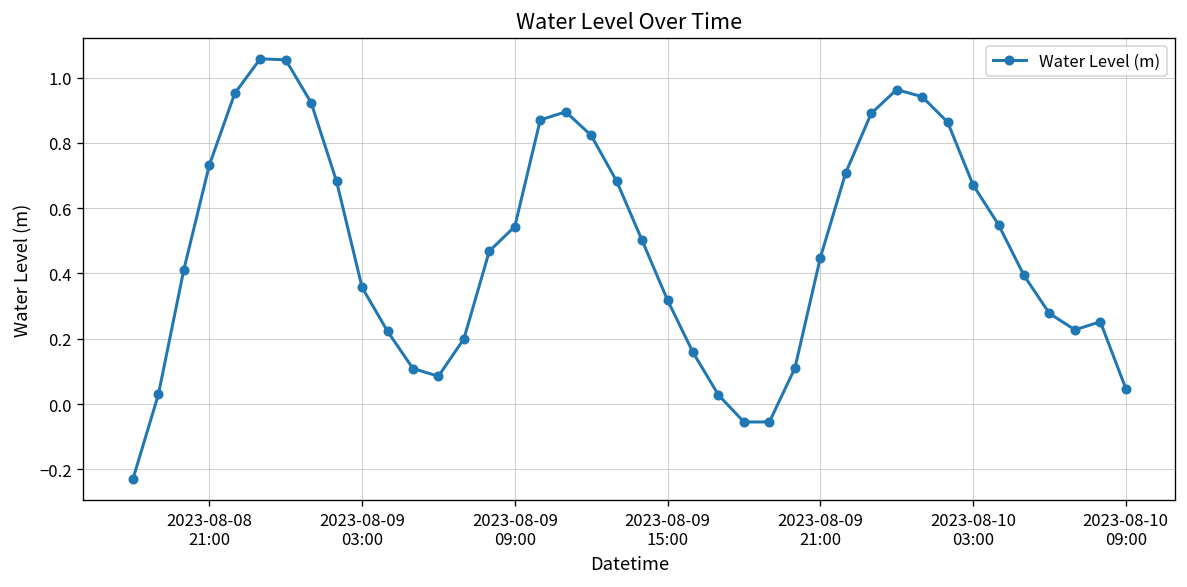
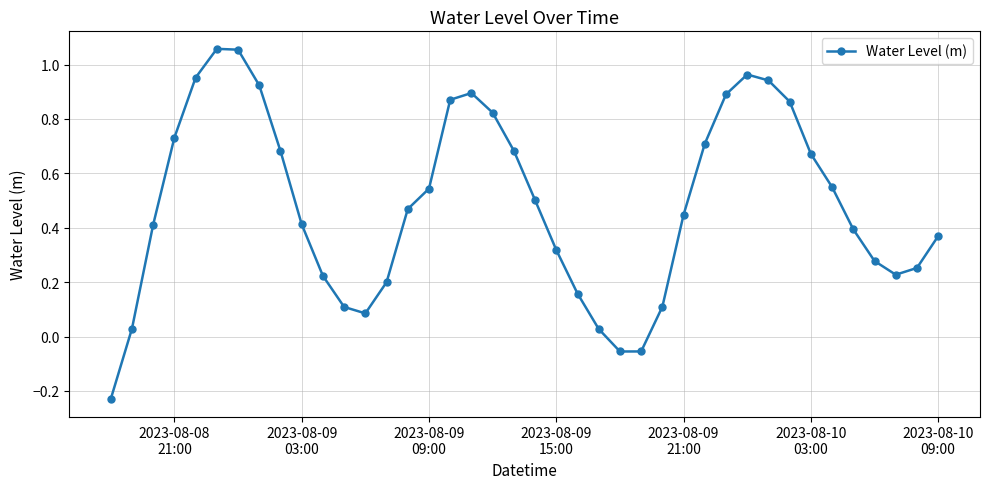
2023-08-09 03:00: 0.36 -> 0.41
2023-08-10 09:00: 0.05 -> 0.37
